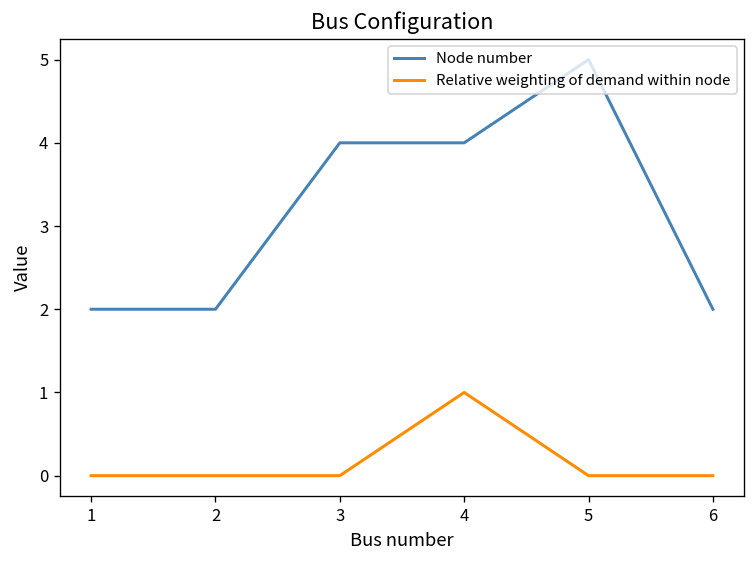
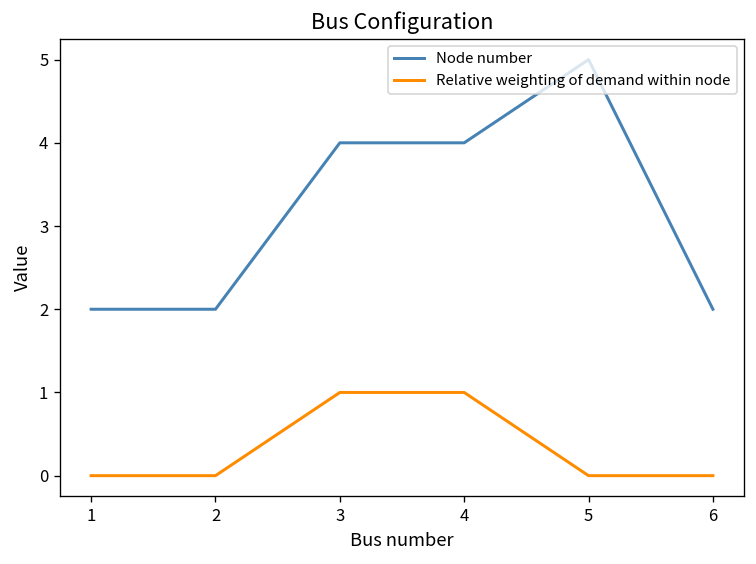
Relative weighting of demand within node, 3: 0 -> 1
